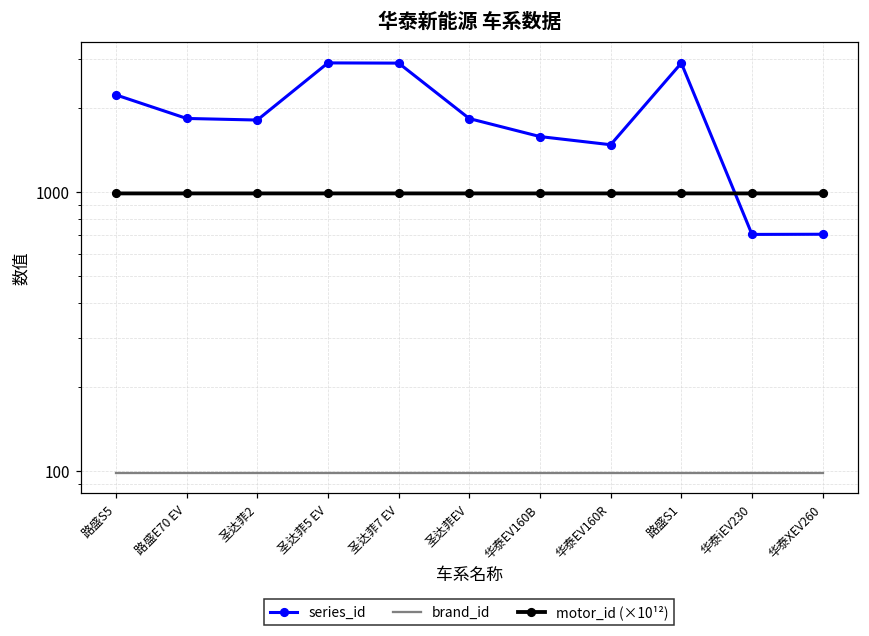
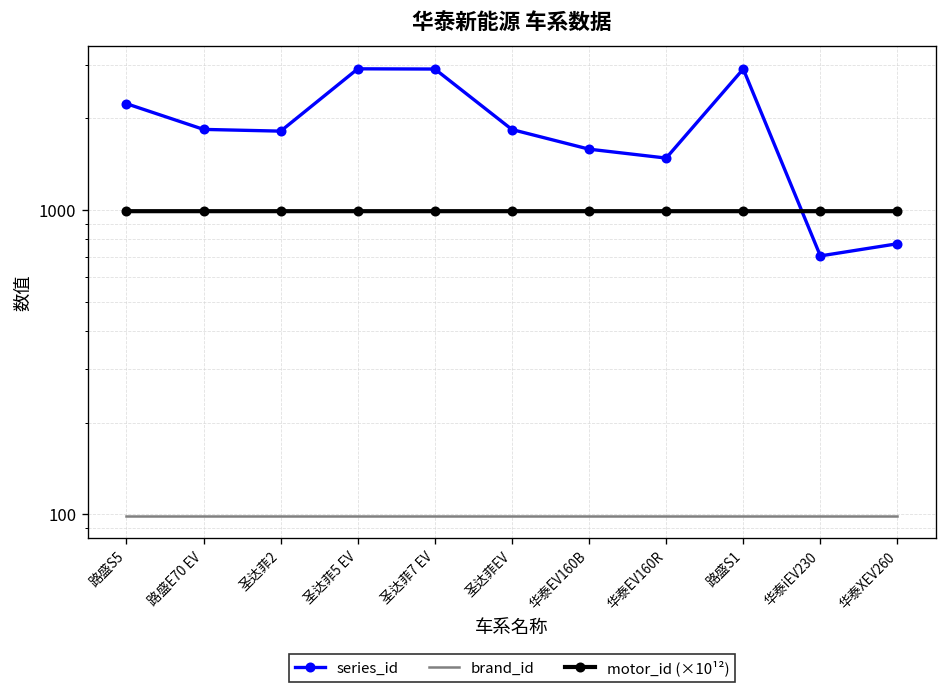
series_id, 华泰XEV260: 710 -> 770
